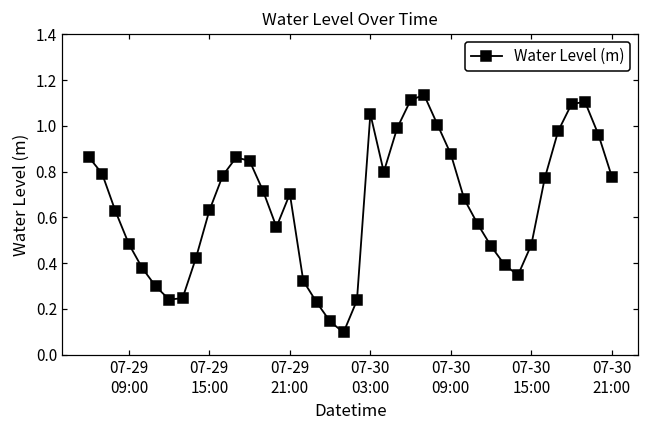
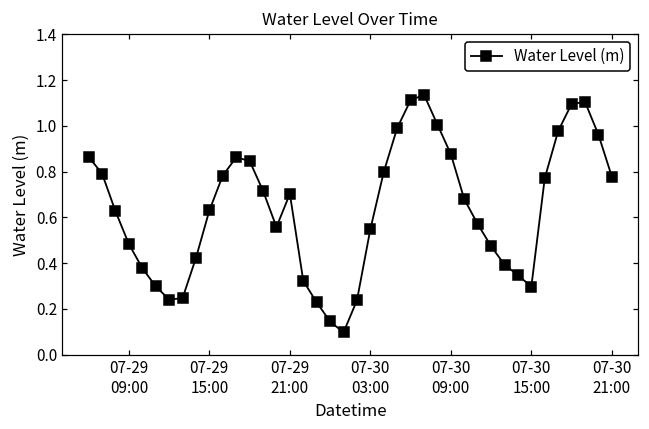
07-30 03:00: 1.05 -> 0.55
07-30 15:00: 0.48 -> 0.30
